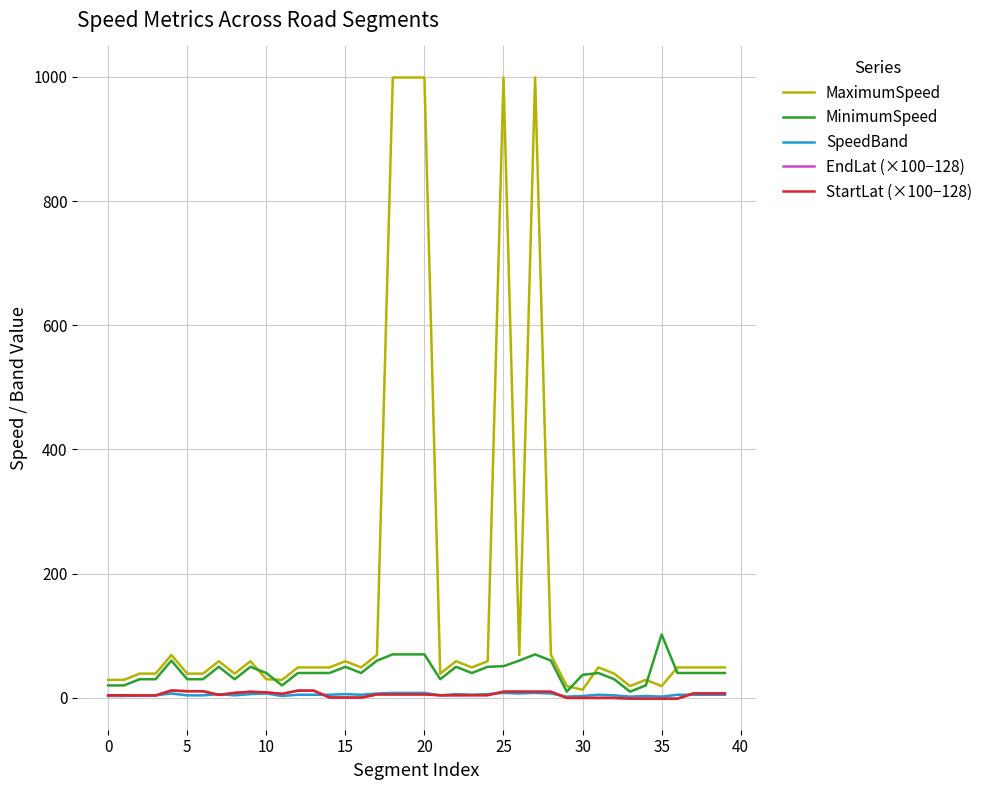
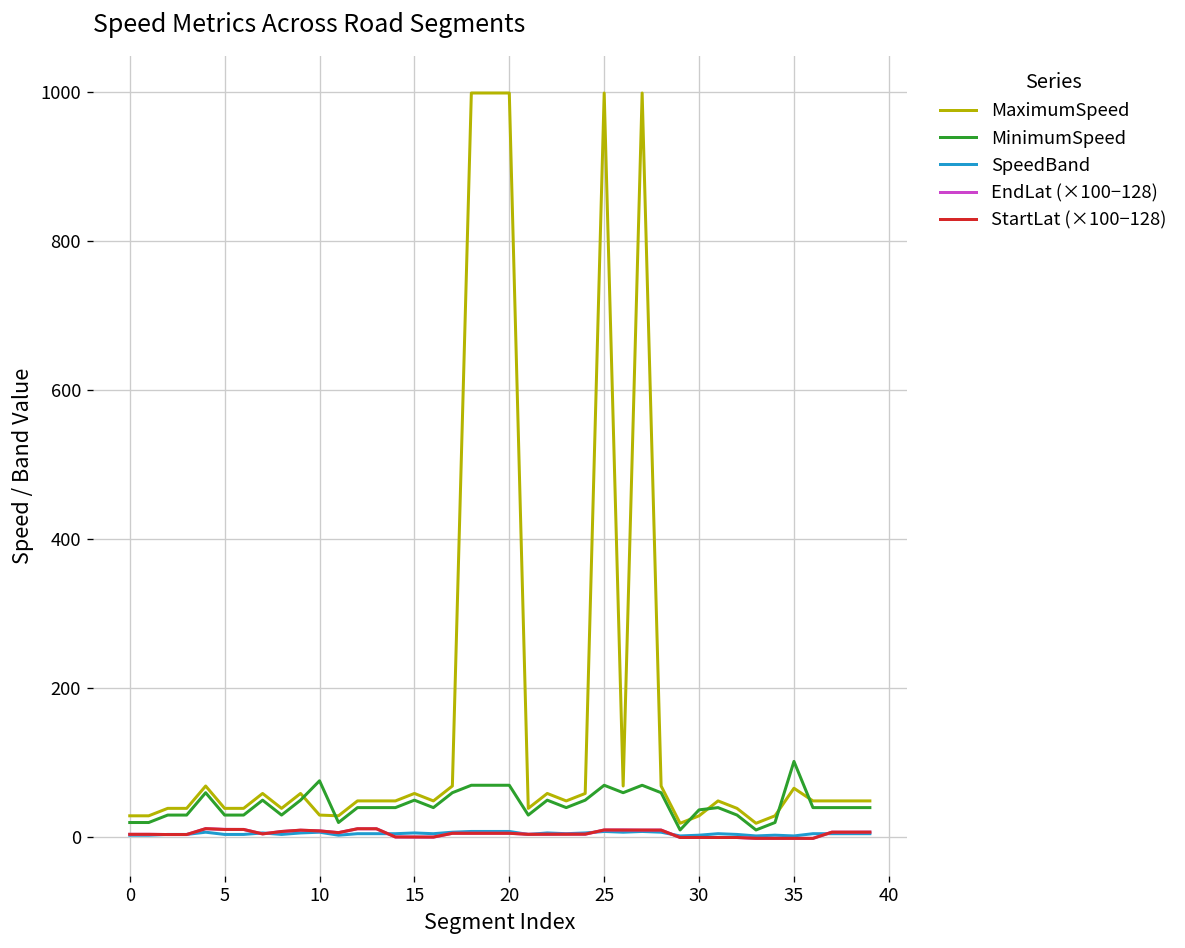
MinimumSpeed, 10: 40 -> 80
MinimumSpeed, 25: 50 -> 70
MaximumSpeed, 30: 10 -> 30
MaximumSpeed, 35: 20 -> 70
